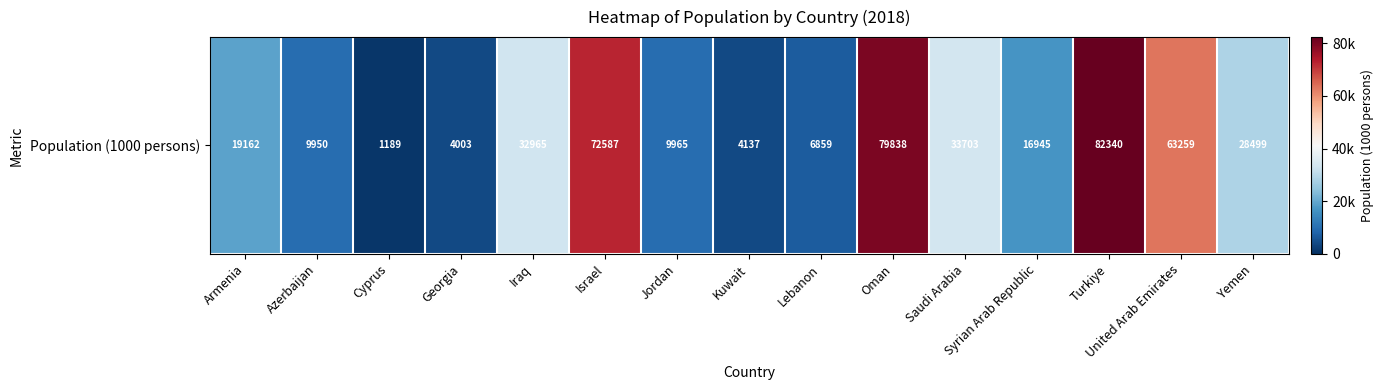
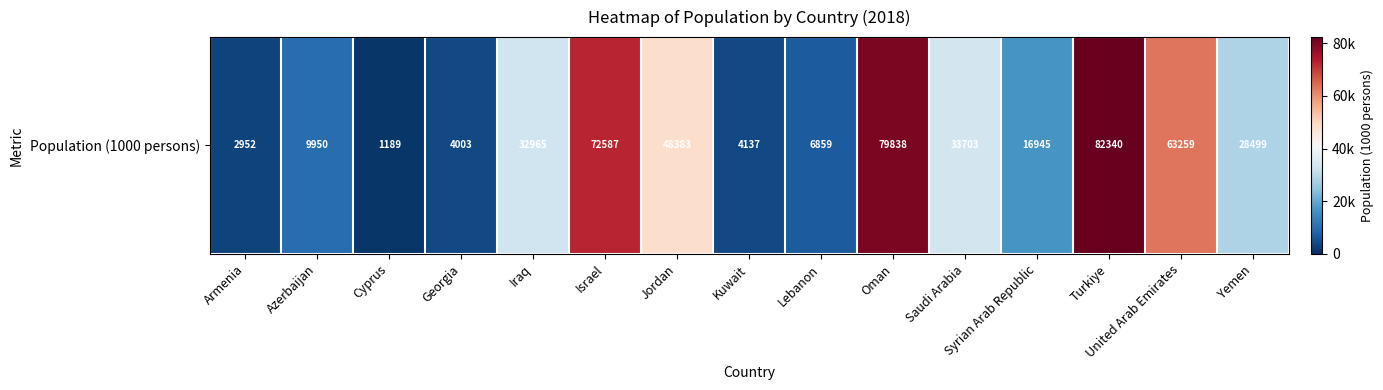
Population (1000 persons), Armenia: 19162 -> 2952
Population (1000 persons), Jordan: 9965 -> 48383
